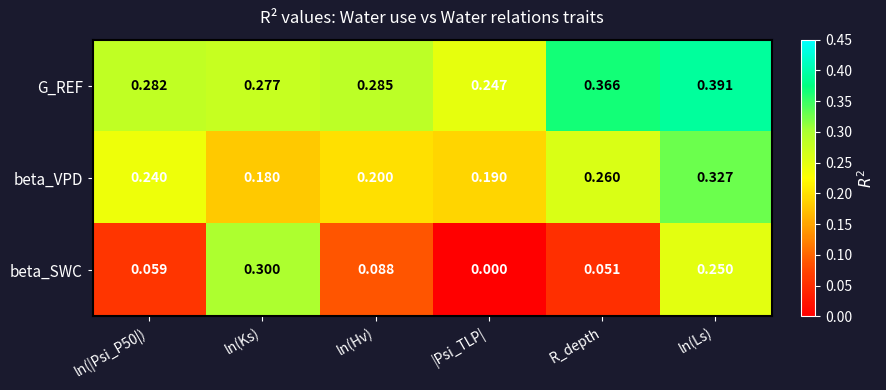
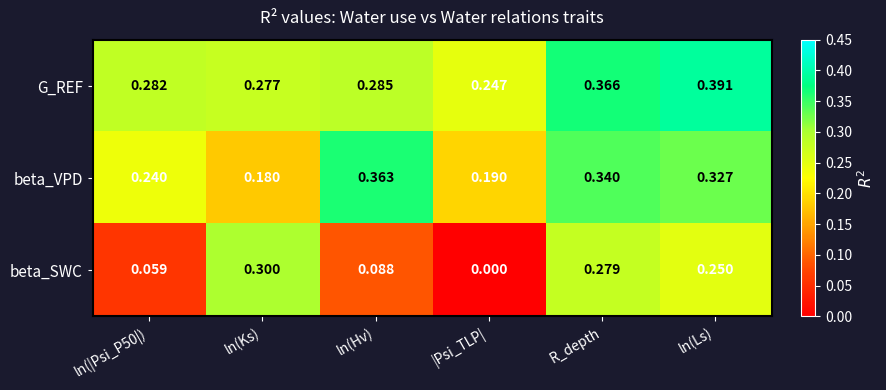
beta_VPD, ln(Hv): 0.200 -> 0.363
beta_VPD, R_depth: 0.260 -> 0.340
beta_SWC, R_depth: 0.051 -> 0.279
